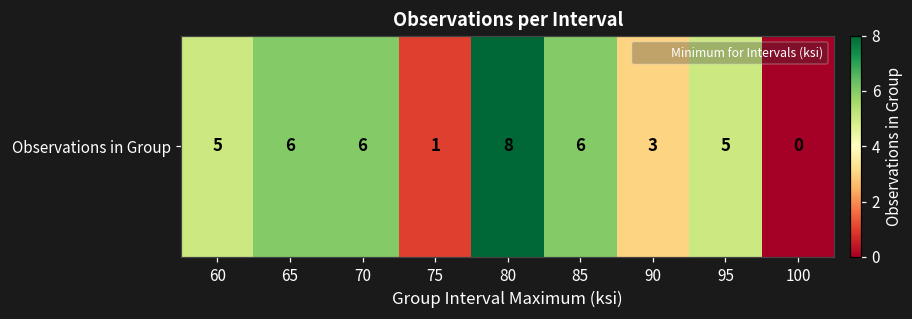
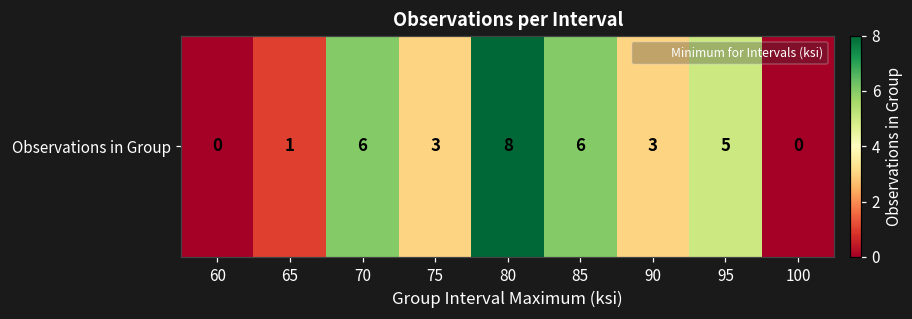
Observations in Group, 60: 5 -> 0
Observations in Group, 65: 6 -> 1
Observations in Group, 75: 1 -> 3
